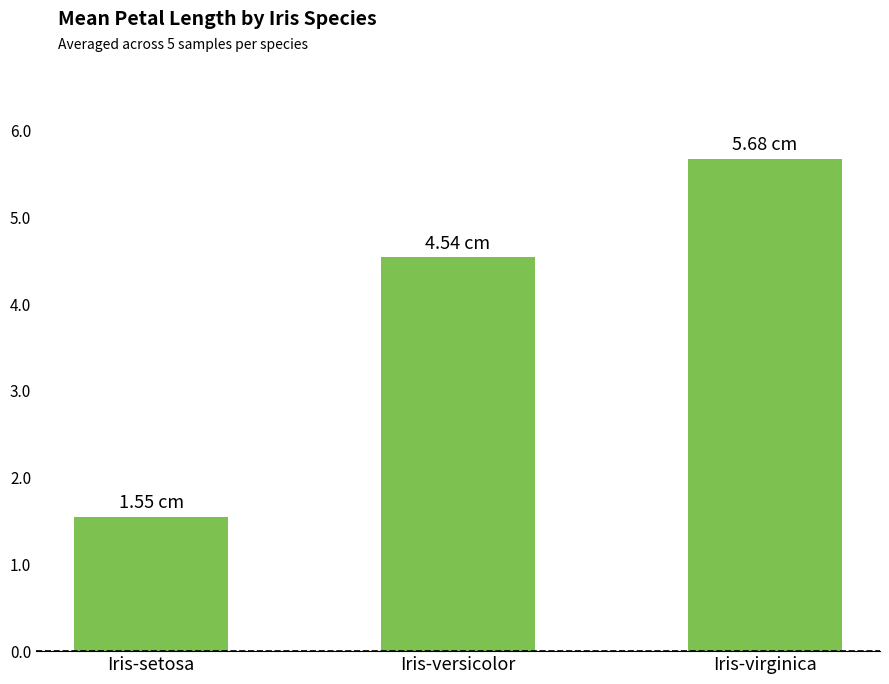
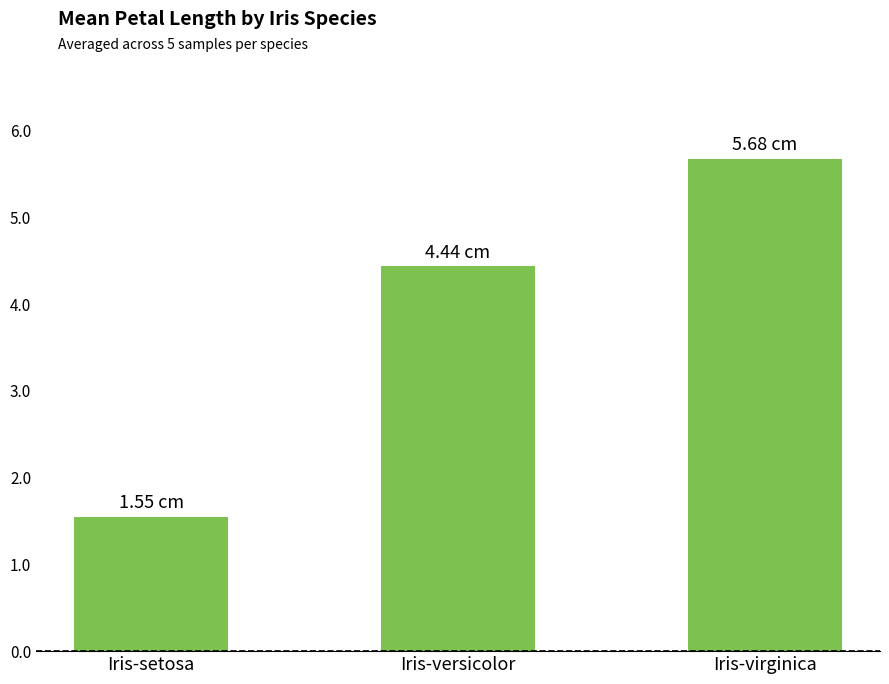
Iris-versicolor: 4.54 -> 4.44
